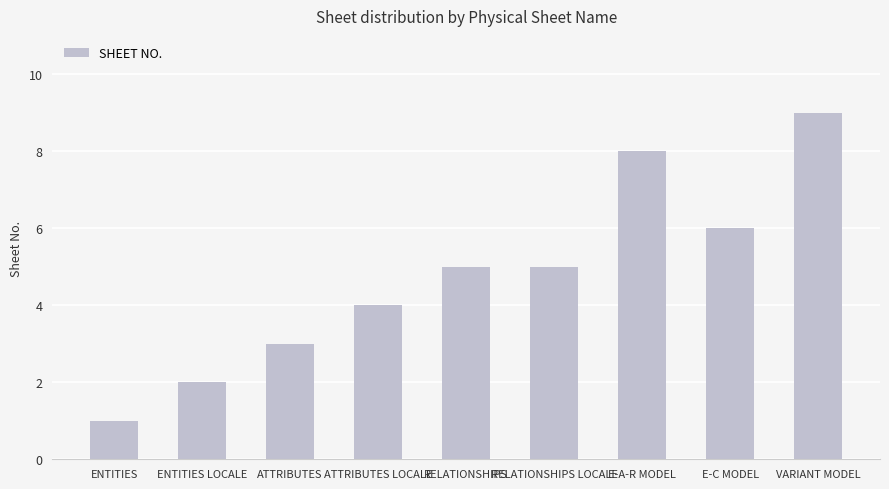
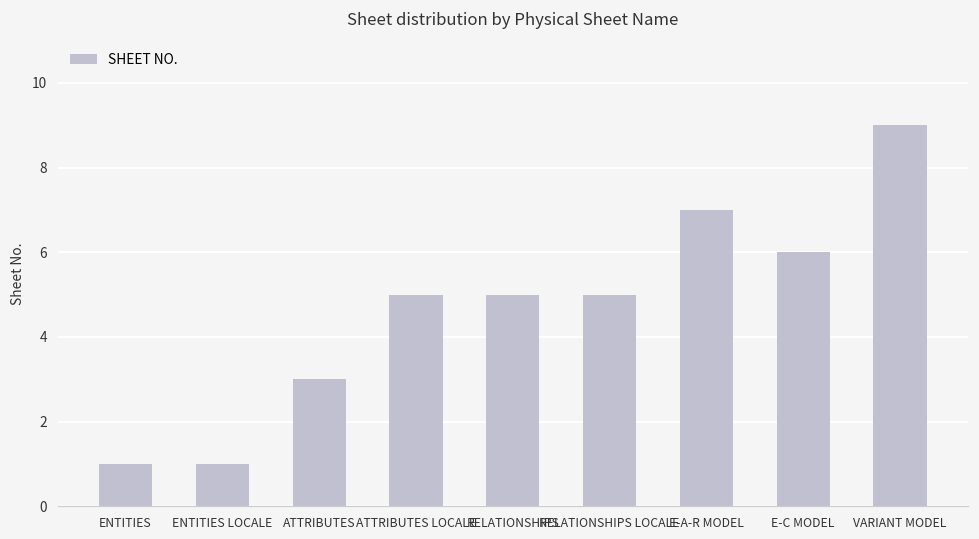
ENTITIES LOCALE: 2 -> 1
ATTRIBUTES LOCALE: 4 -> 5
E-A-R MODEL: 8 -> 7
